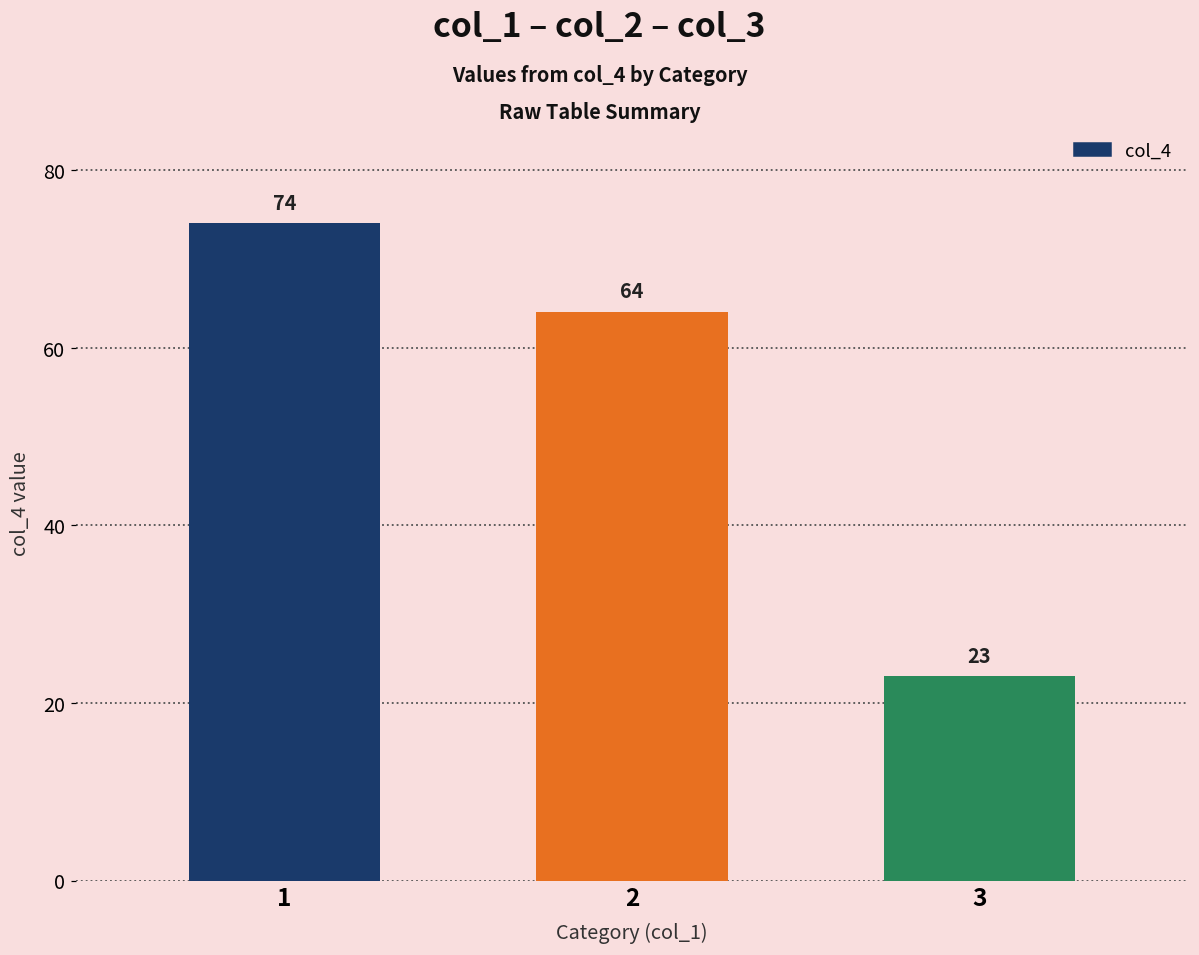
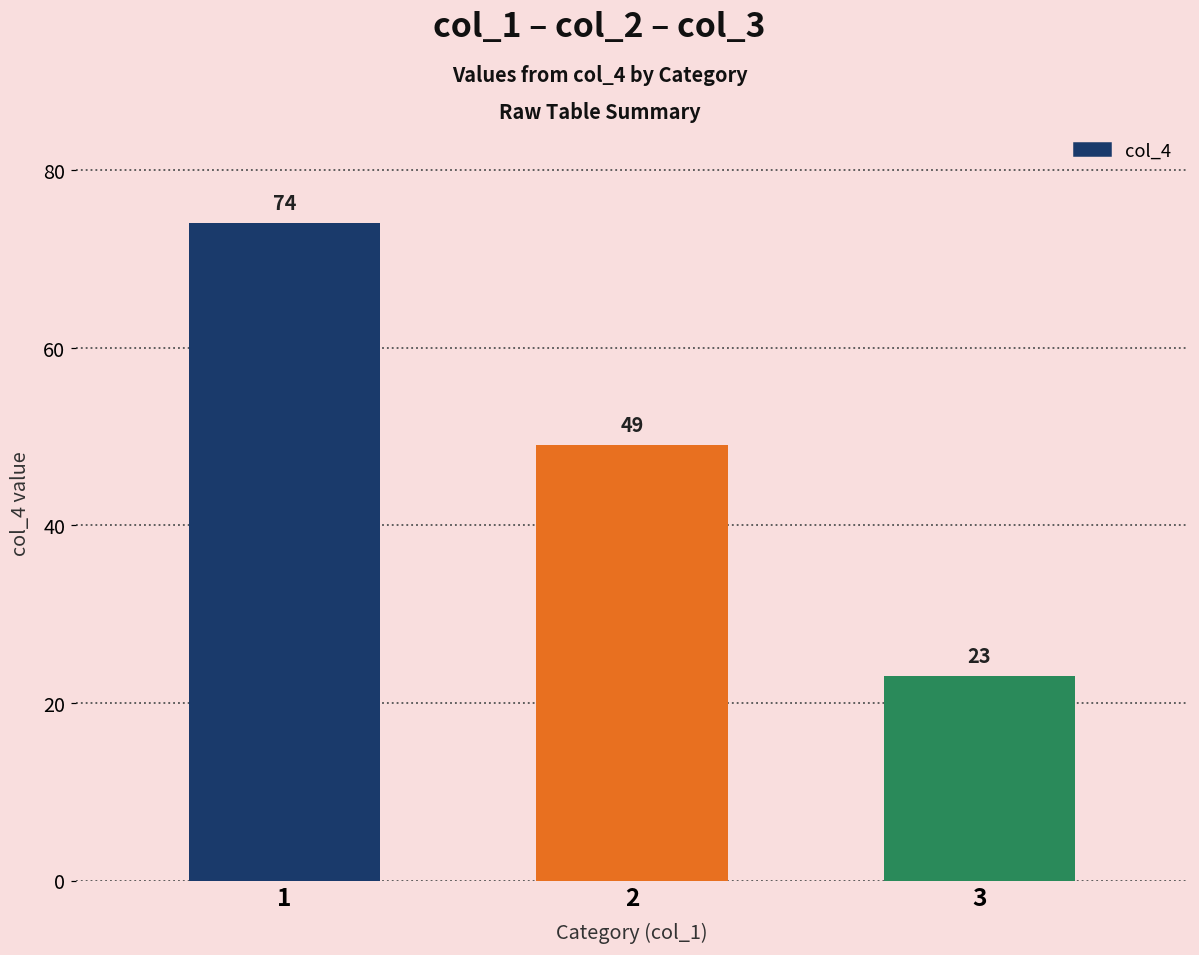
2: 64 -> 49
